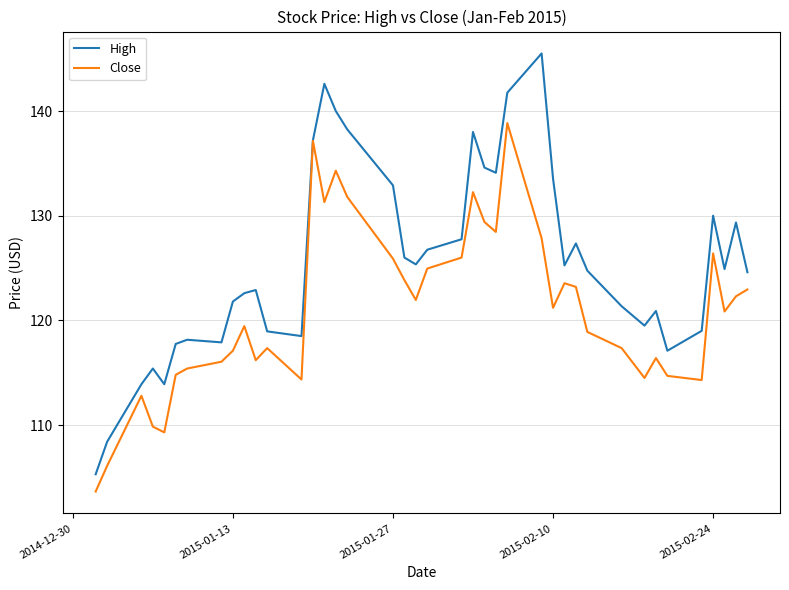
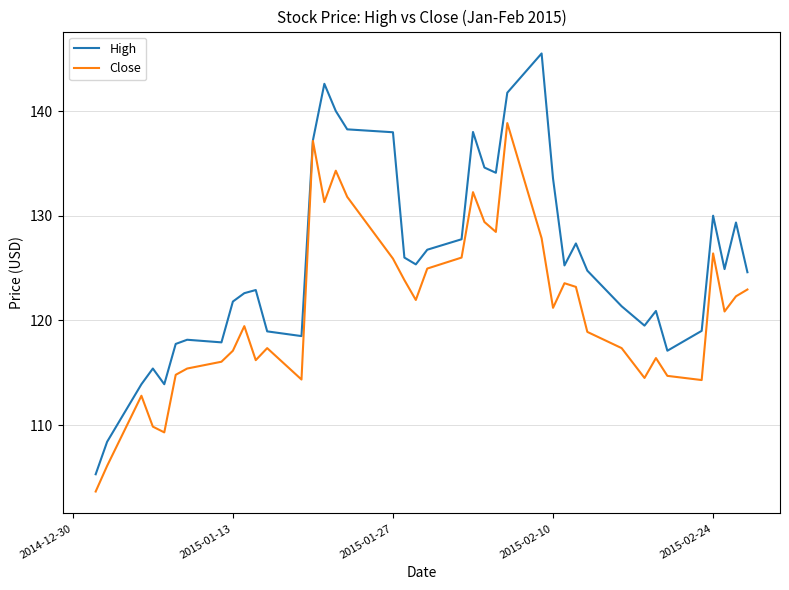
High, 2015-01-27: 132.9 -> 138.0
